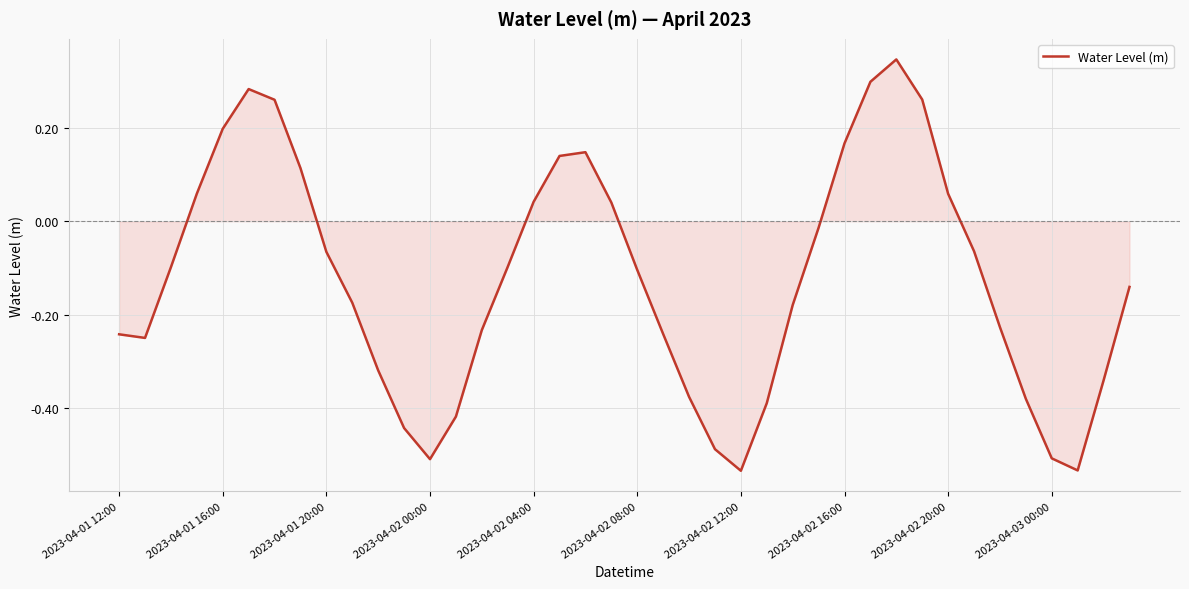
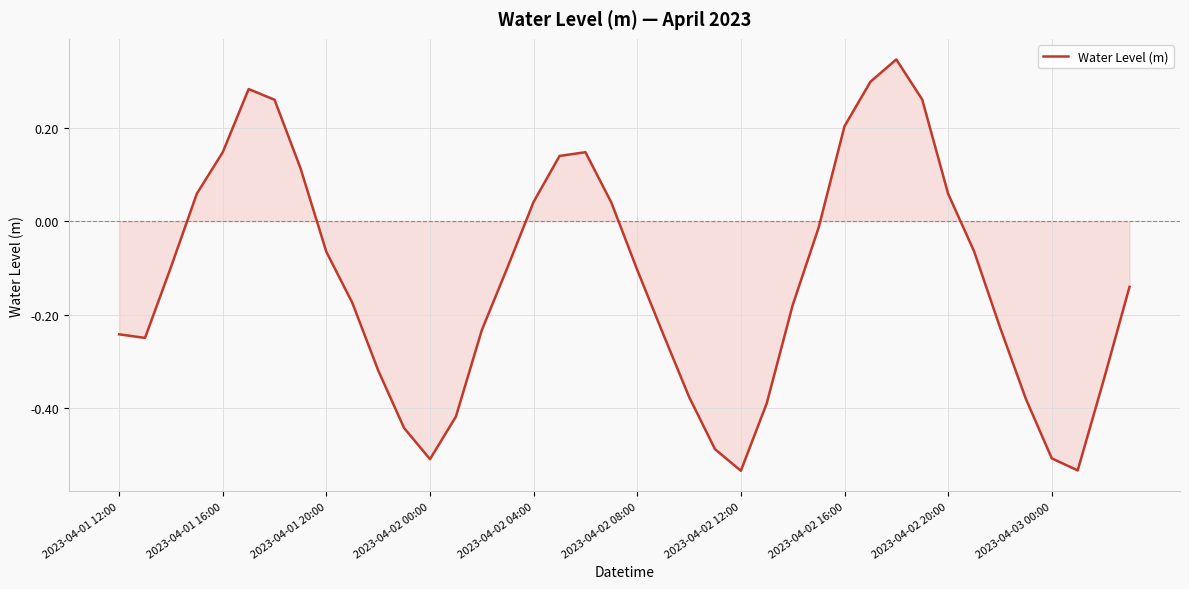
Water Level (m), 2023-04-01 16:00: 0.20 -> 0.15
Water Level (m), 2023-04-02 16:00: 0.17 -> 0.20
